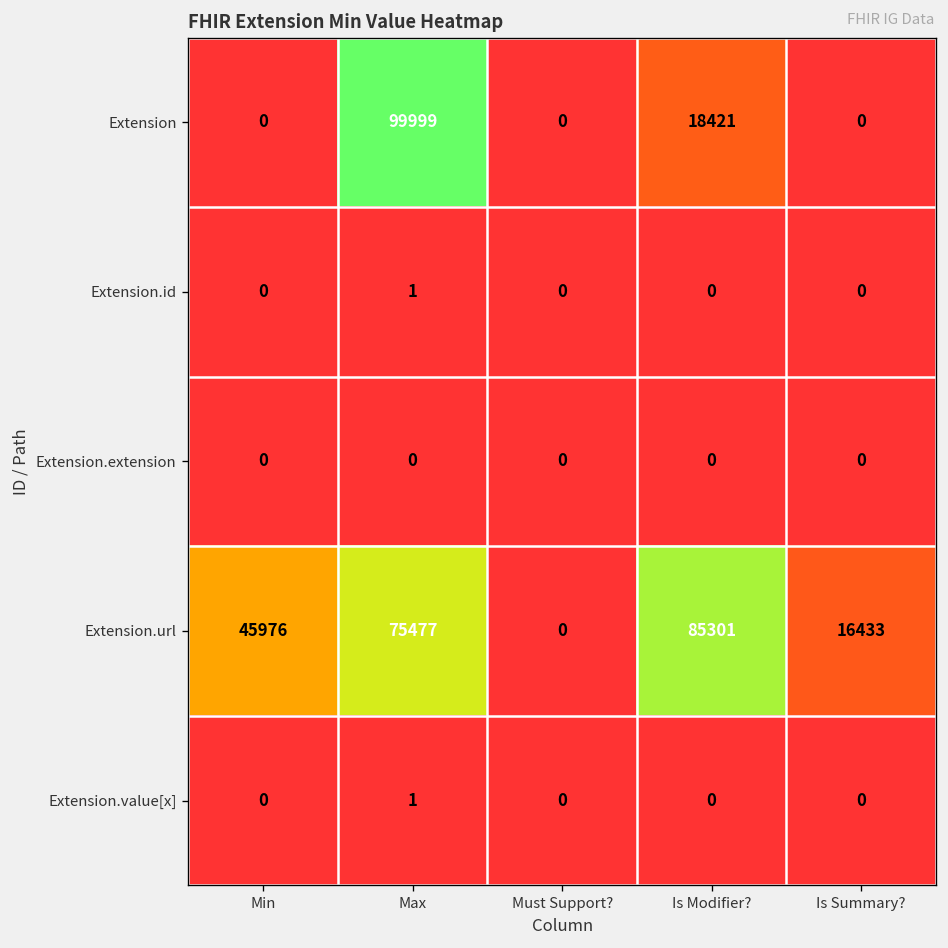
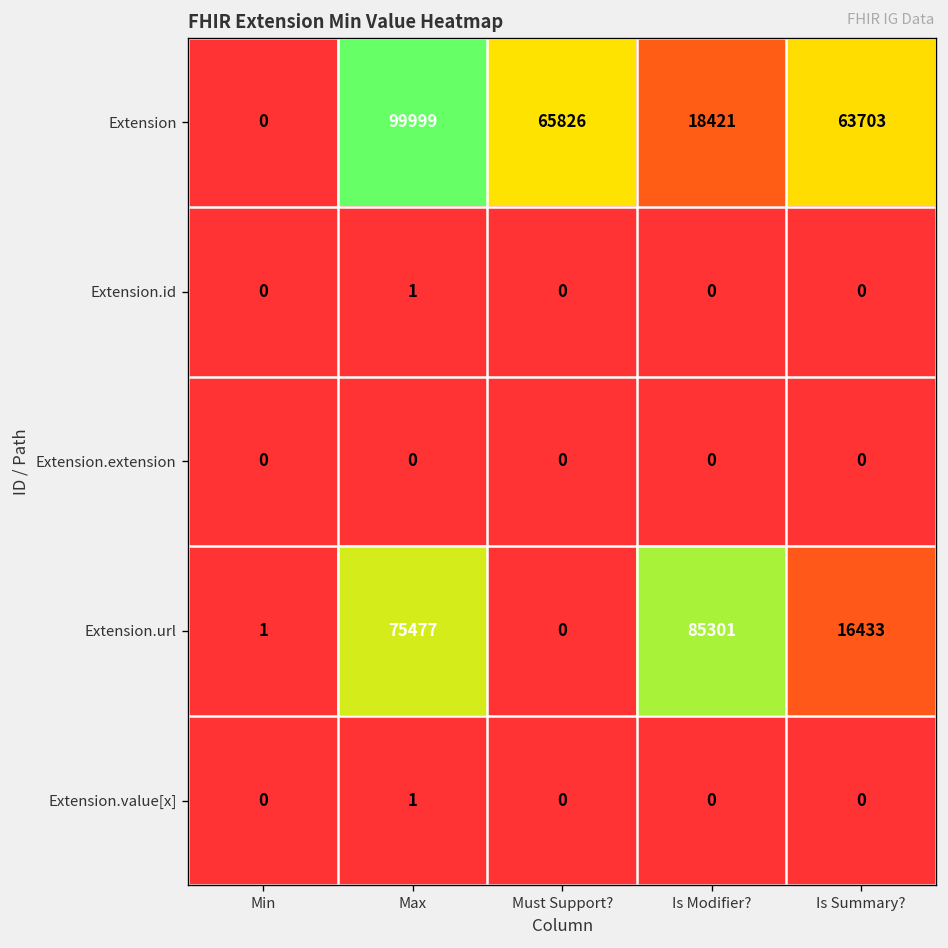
Extension, Must Support?: 0 -> 65826
Extension, Is Summary?: 0 -> 63703
Extension.url, Min: 45976 -> 1
